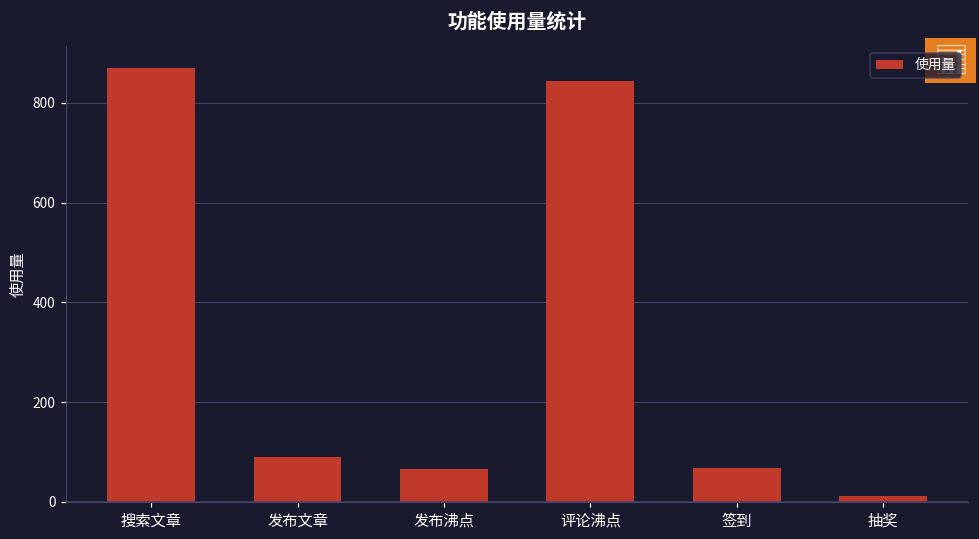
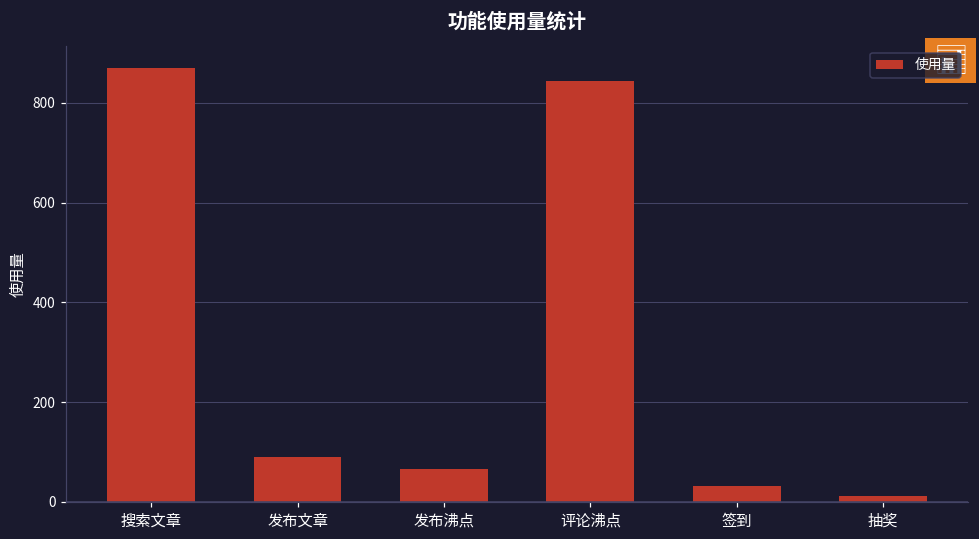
签到: 70 -> 30
